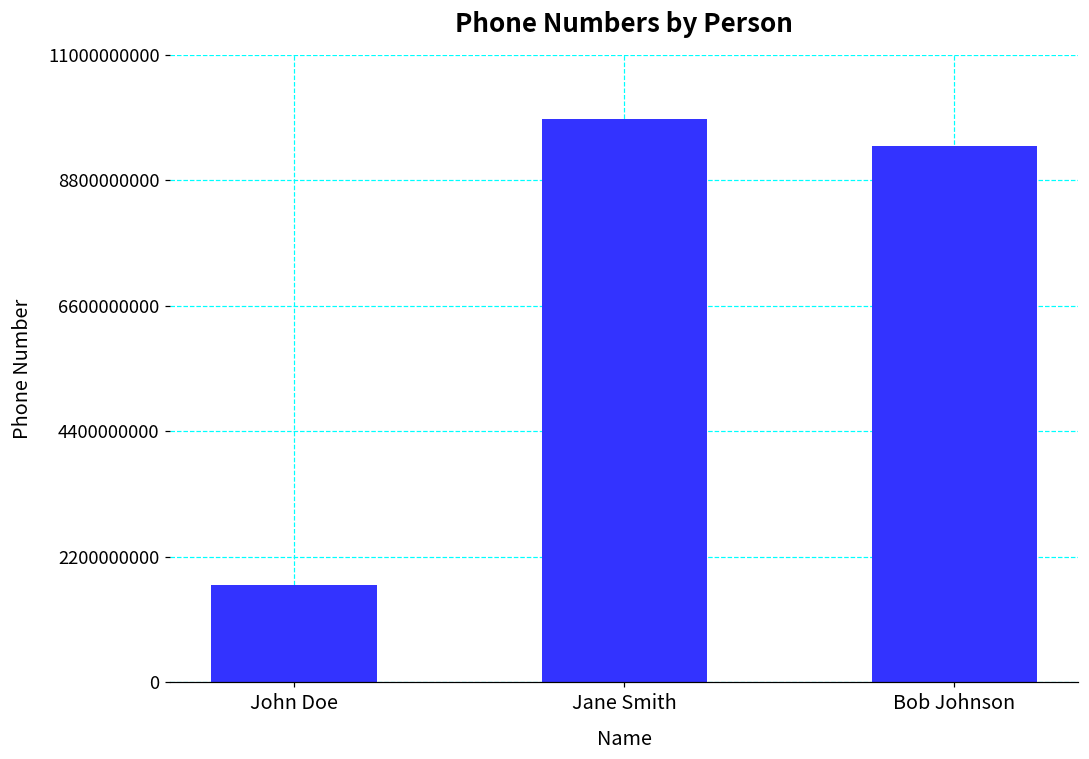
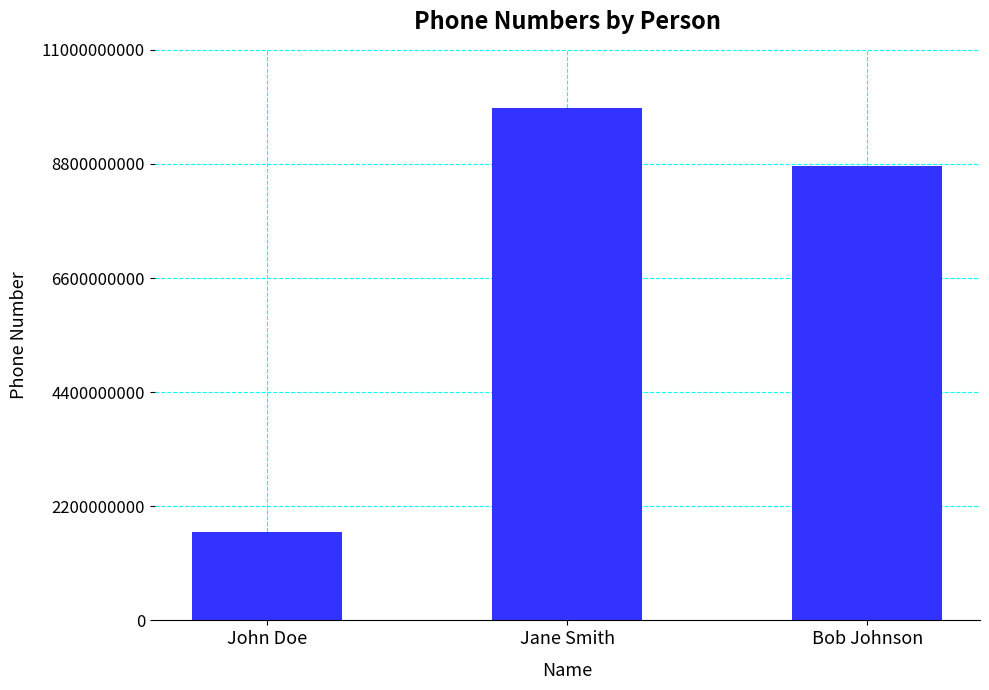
Bob Johnson: 9400000000 -> 8800000000
